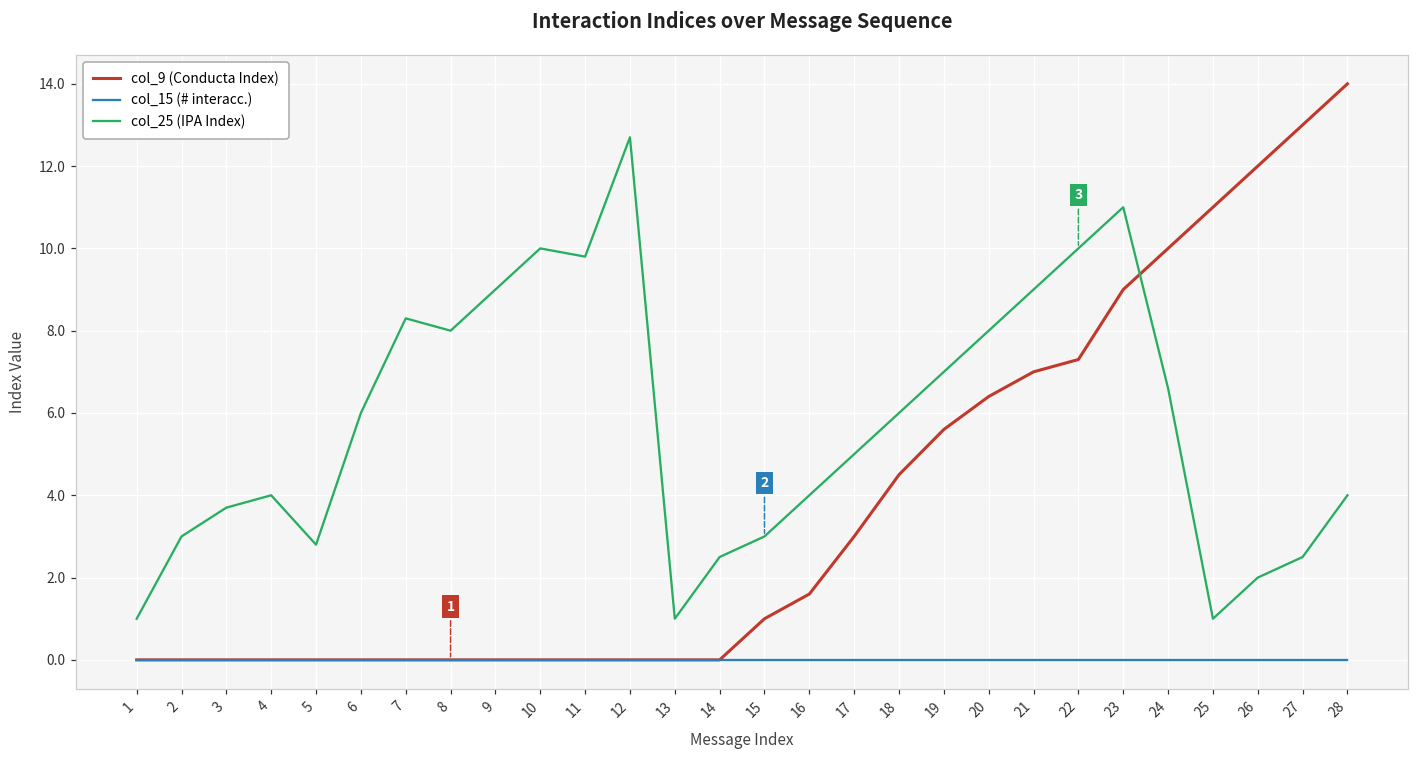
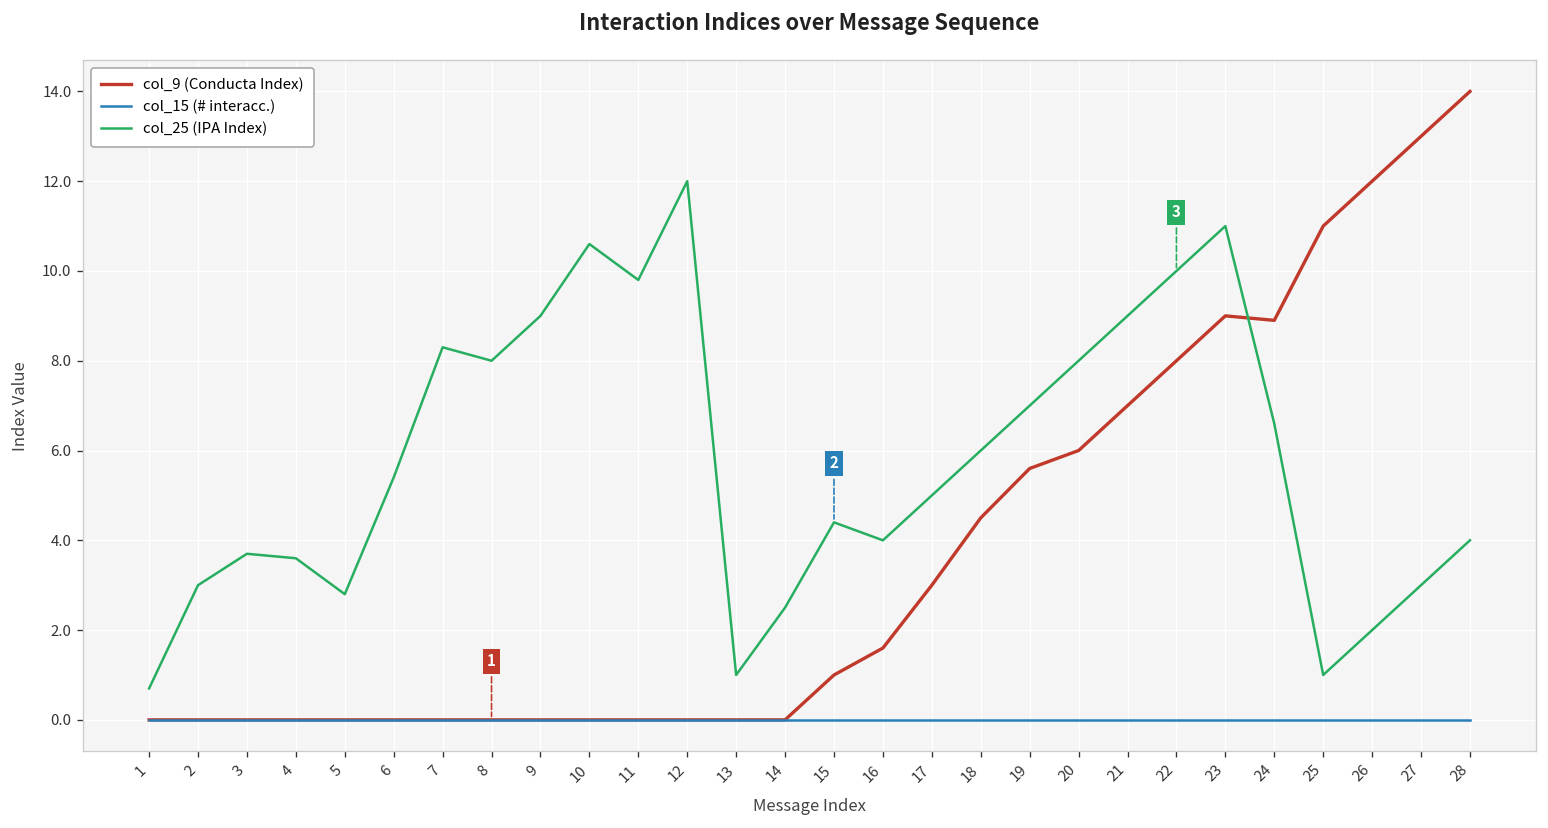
col_25 (IPA Index), 1: 1.0 -> 0.7
col_25 (IPA Index), 4: 4.0 -> 3.6
col_25 (IPA Index), 6: 6.0 -> 5.4
col_25 (IPA Index), 10: 10.0 -> 10.6
col_25 (IPA Index), 12: 12.7 -> 12.0
col_25 (IPA Index), 15: 3.0 -> 4.4
col_9 (Conducta Index), 20: 6.4 -> 6.0
col_9 (Conducta Index), 22: 7.3 -> 8.0
col_9 (Conducta Index), 24: 10.0 -> 8.9
col_25 (IPA Index), 27: 2.5 -> 3.0
